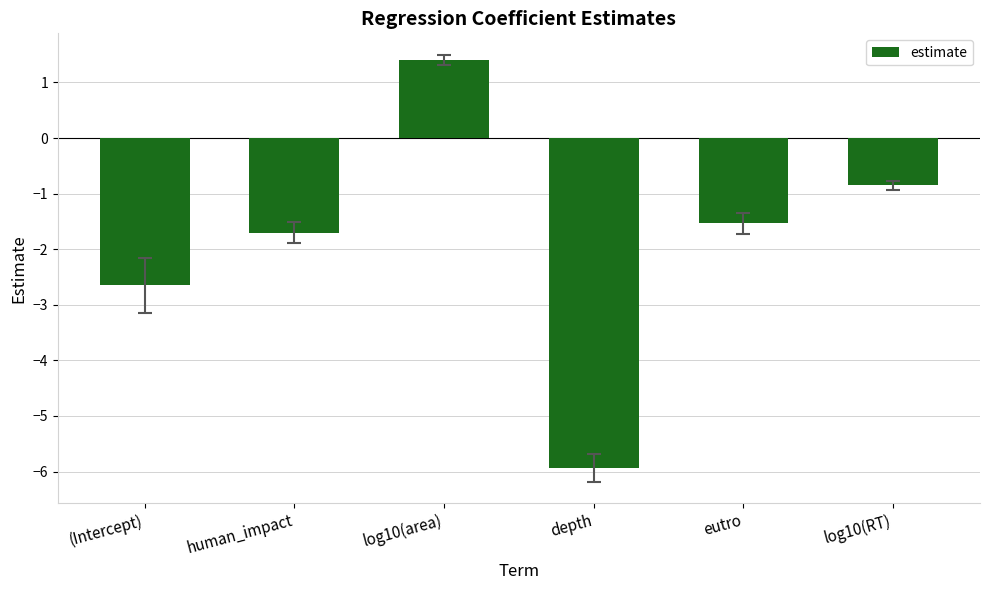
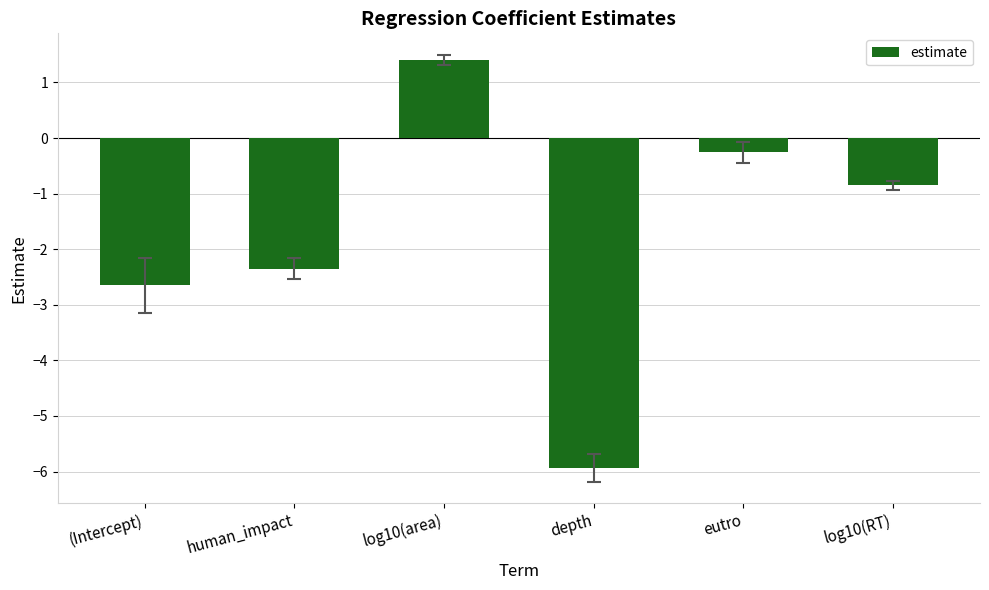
estimate, human_impact: -1.7 -> -2.4
estimate, eutro: -1.5 -> -0.3
